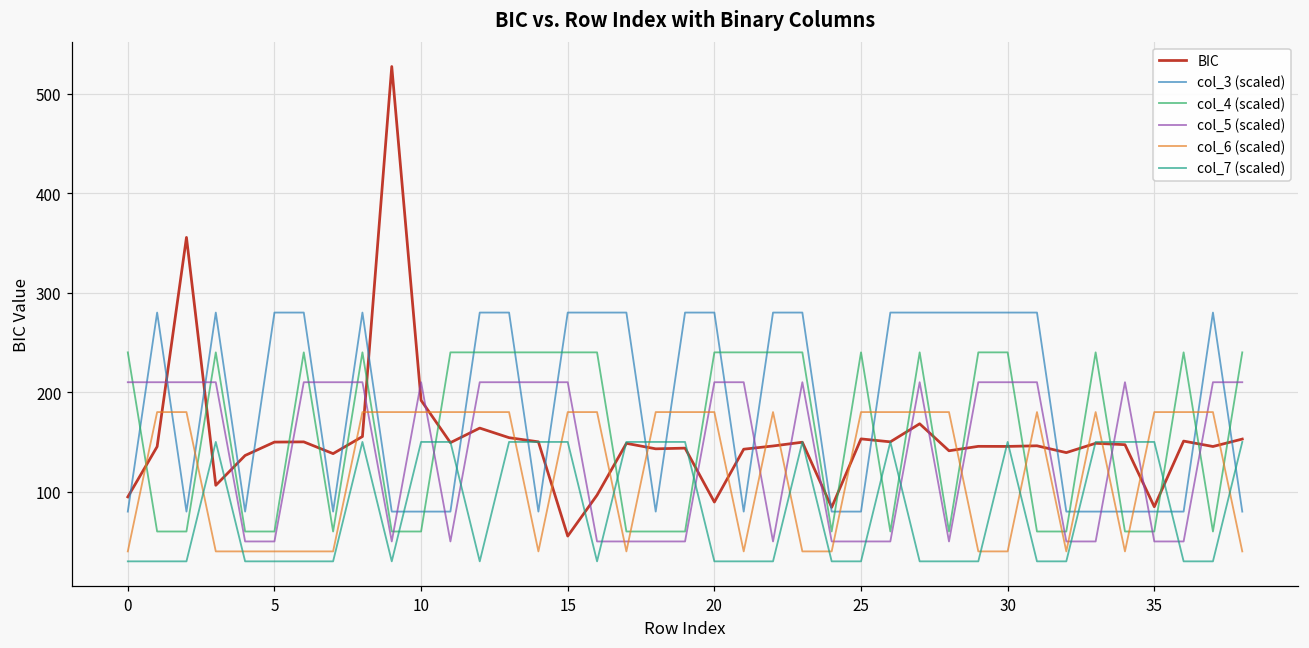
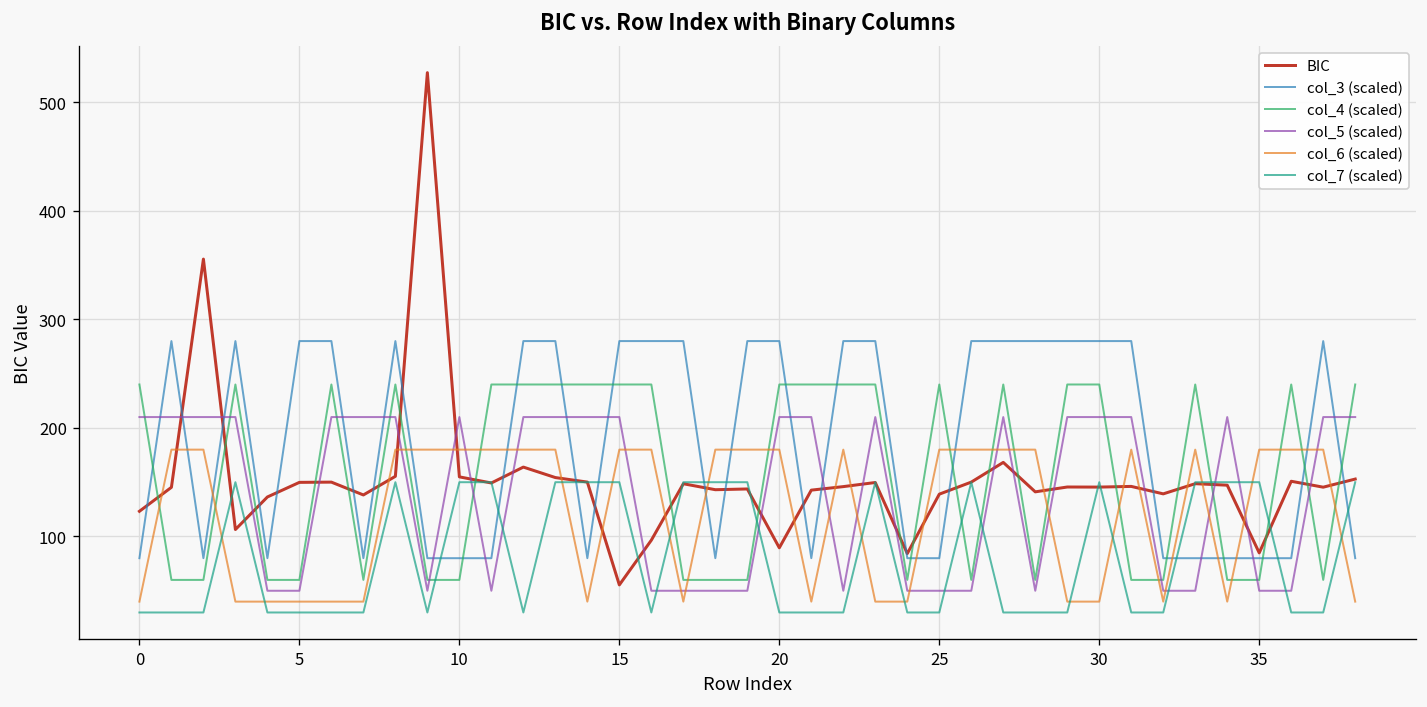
BIC, 0: 90 -> 120
BIC, 10: 190 -> 150
BIC, 25: 150 -> 140
